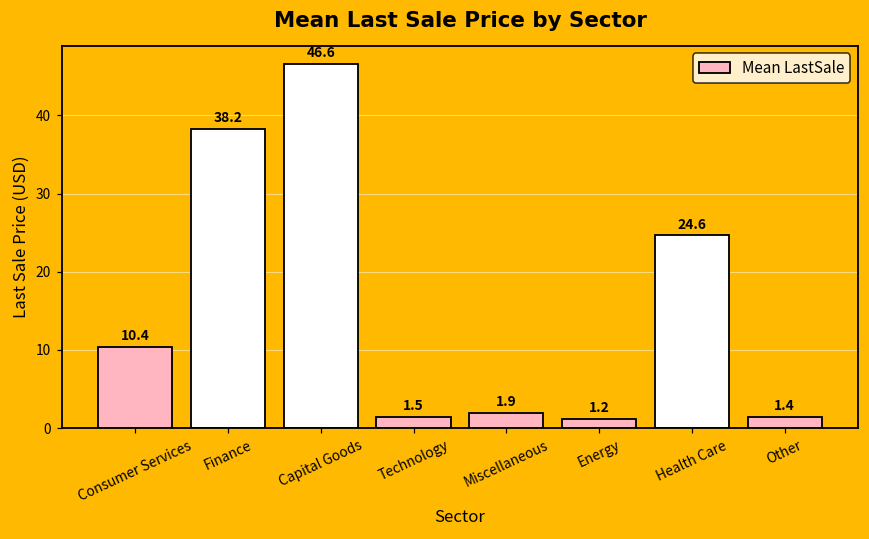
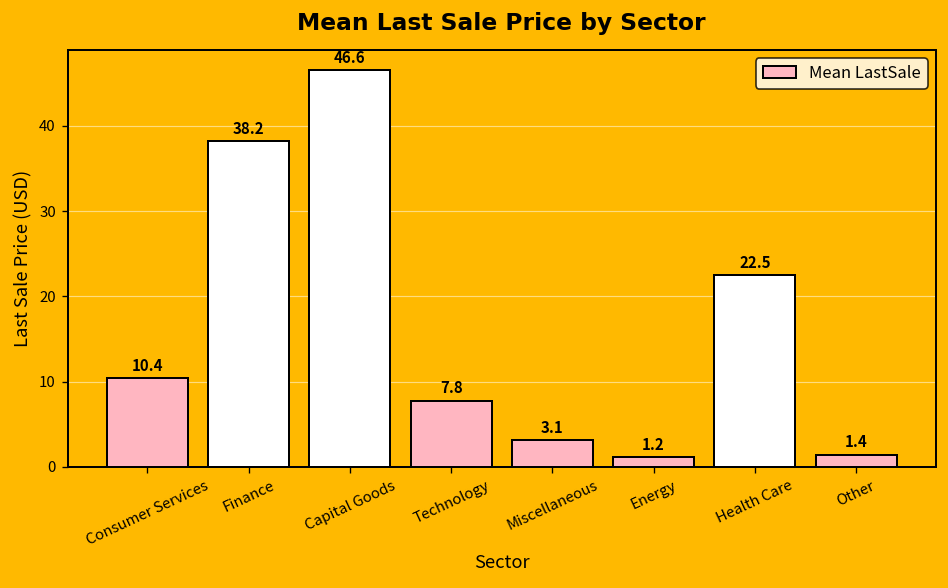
Technology: 1.5 -> 7.8
Miscellaneous: 1.9 -> 3.1
Health Care: 24.6 -> 22.5
